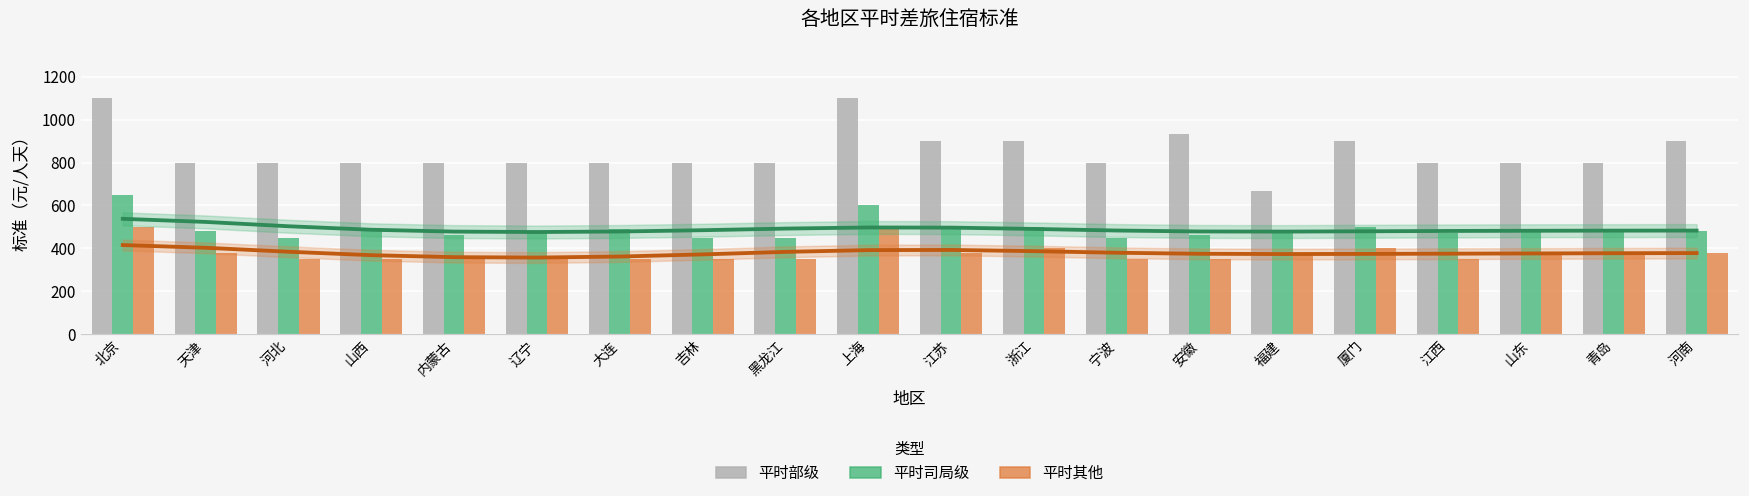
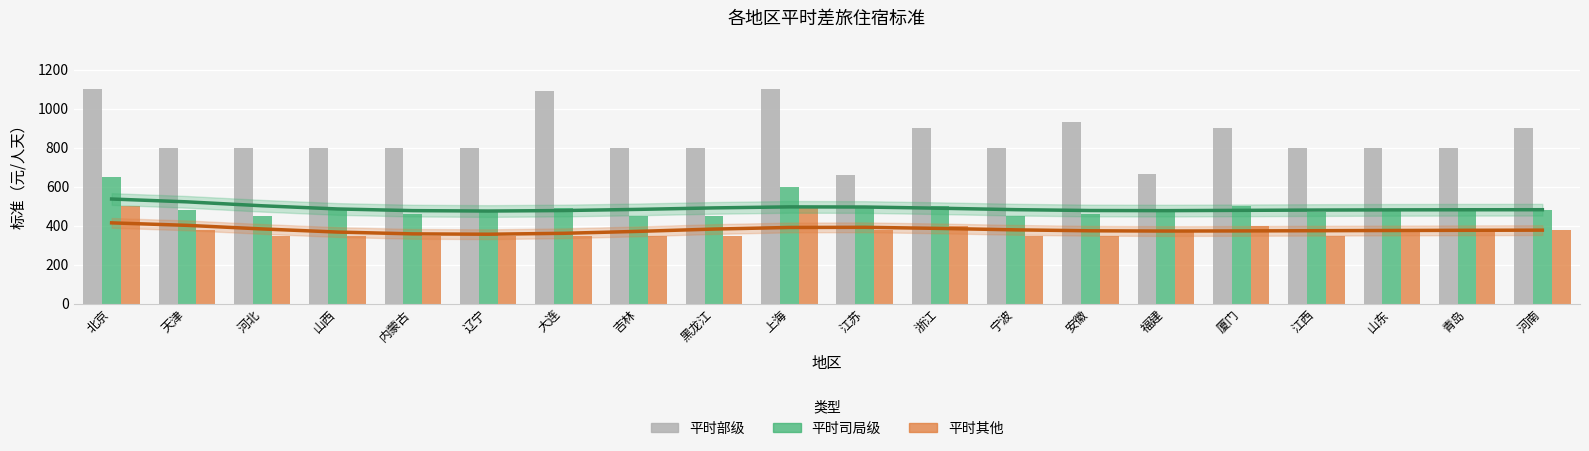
平时部级, 大连: 800 -> 1090
平时部级, 江苏: 900 -> 660
